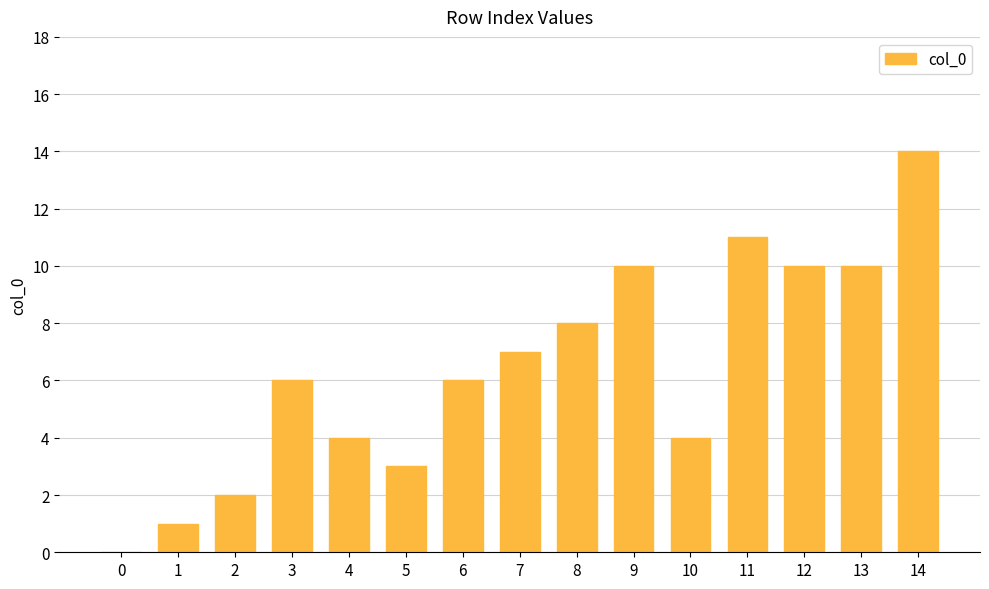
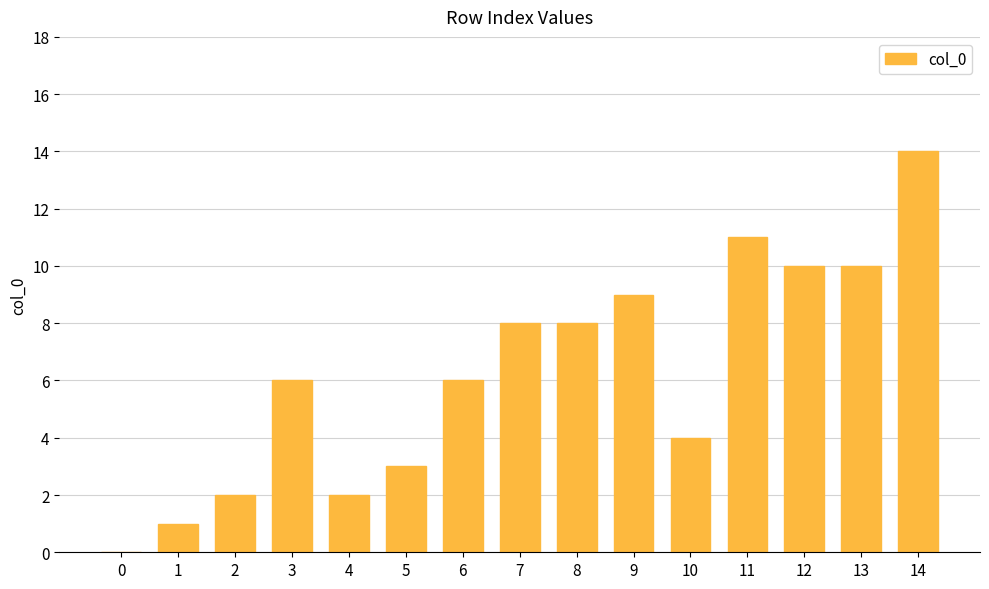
4: 4 -> 2
7: 7 -> 8
9: 10 -> 9
